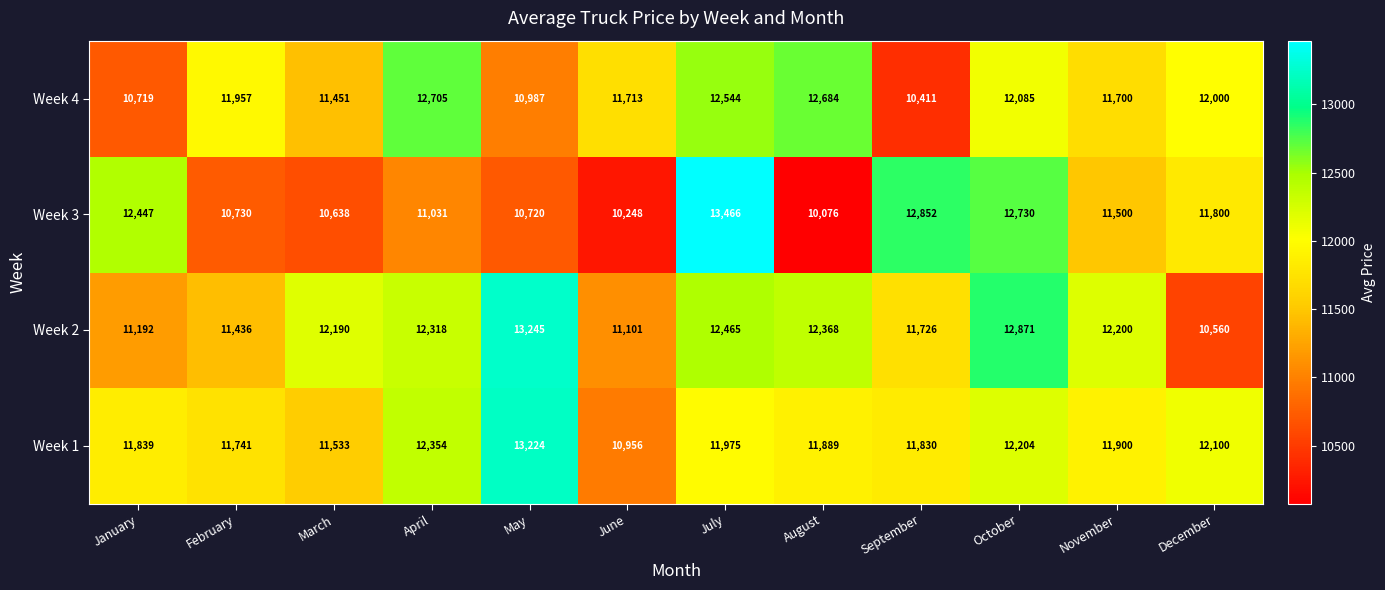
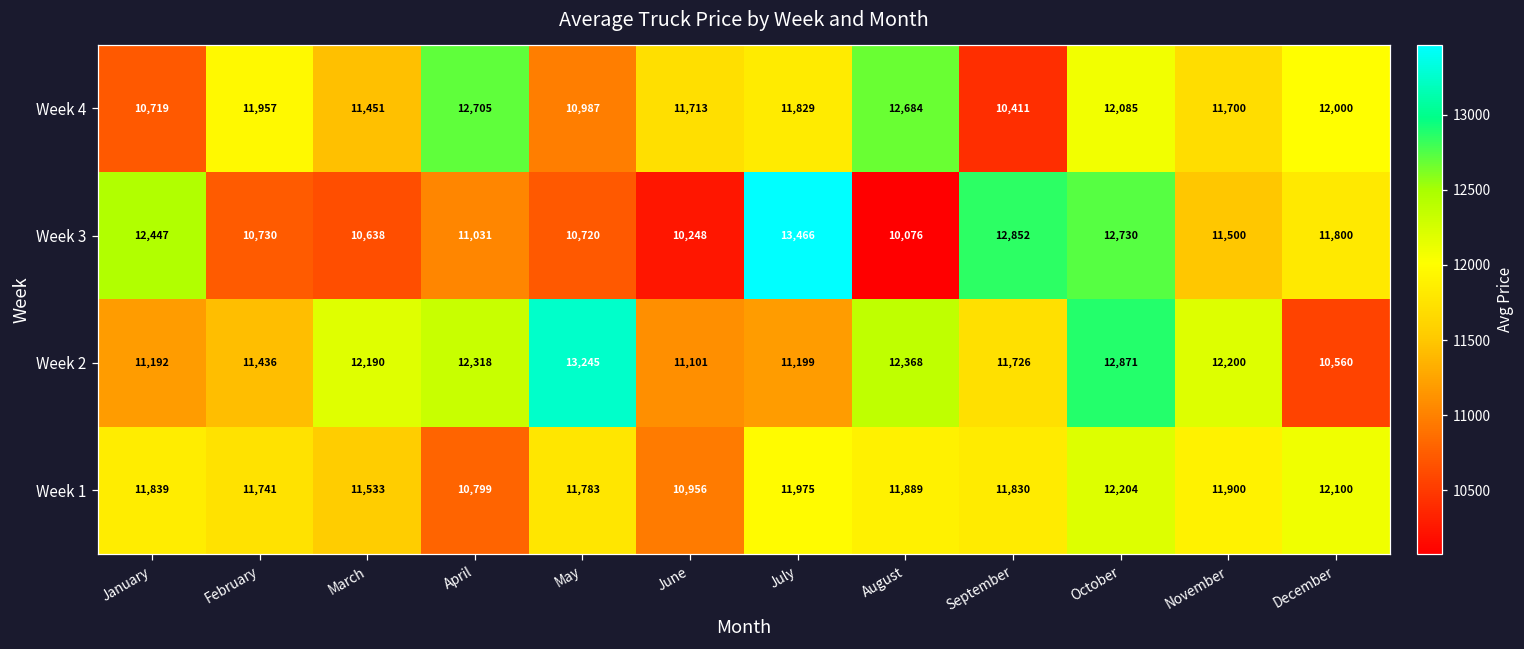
Week 4, July: 12,544 -> 11,829
Week 2, July: 12,465 -> 11,199
Week 1, April: 12,354 -> 10,799
Week 1, May: 13,224 -> 11,783
